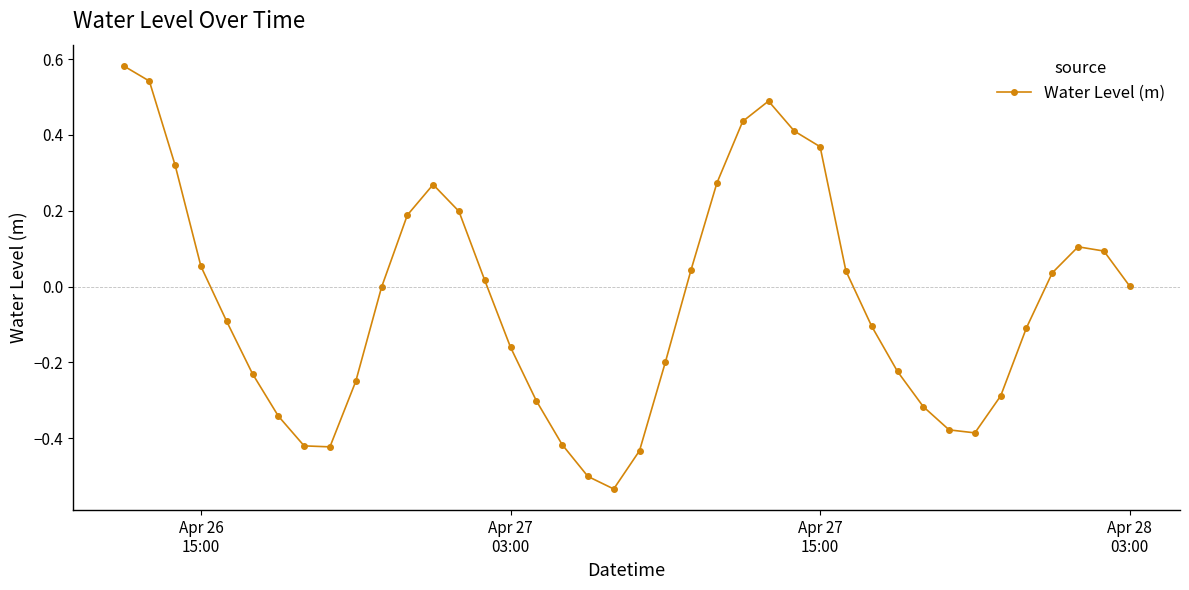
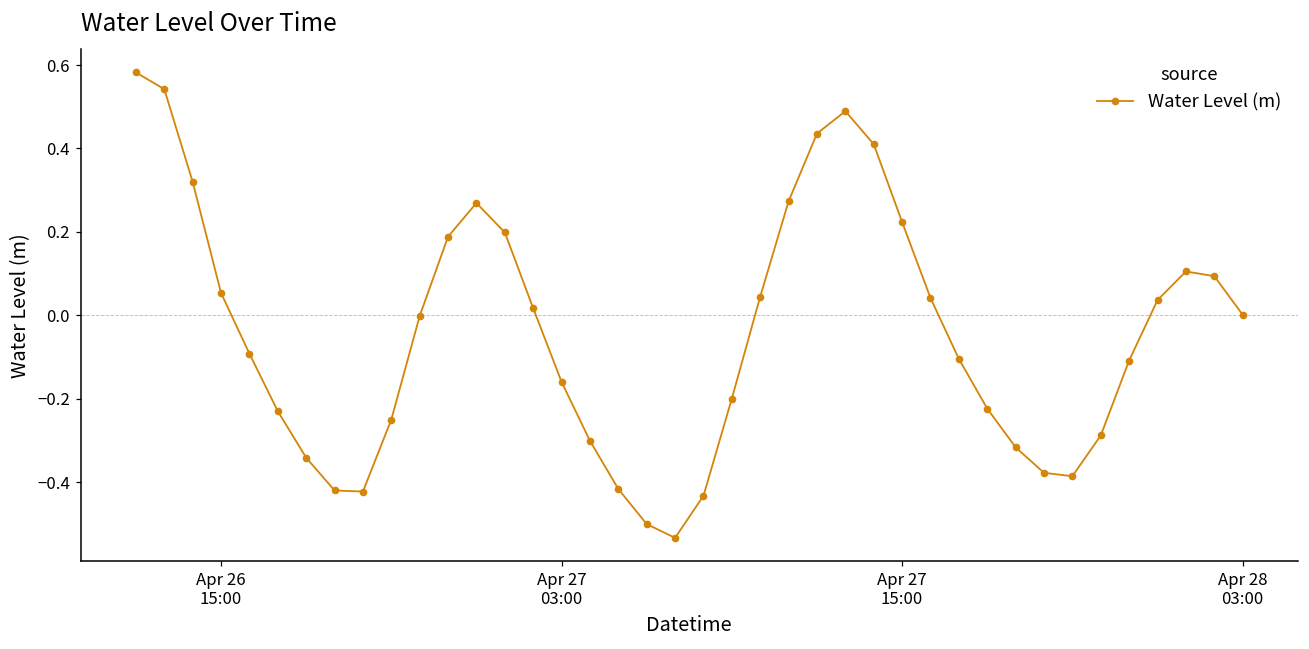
Apr 27 15:00: 0.37 -> 0.22
